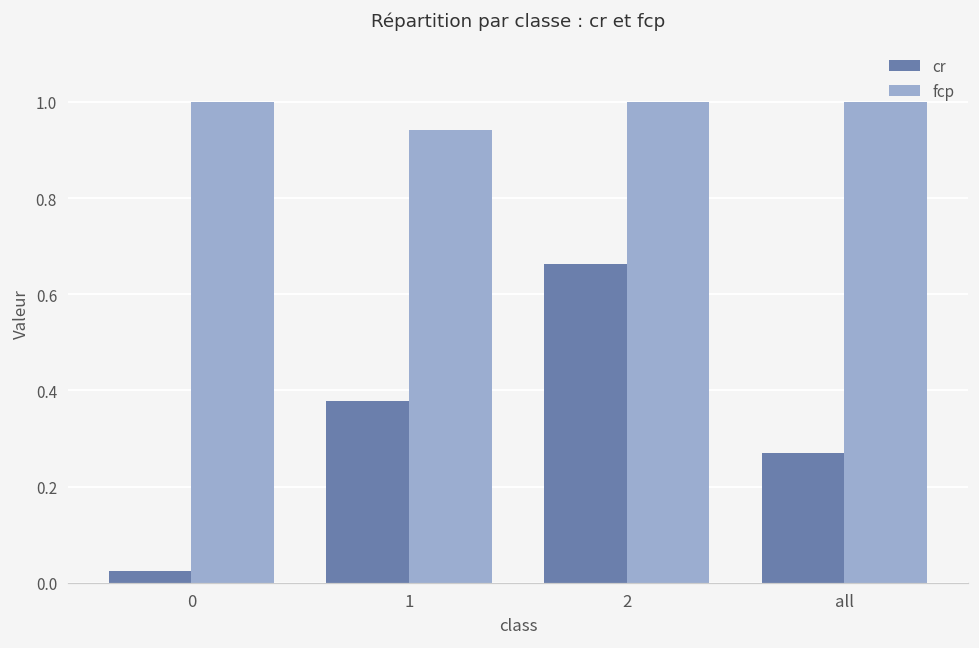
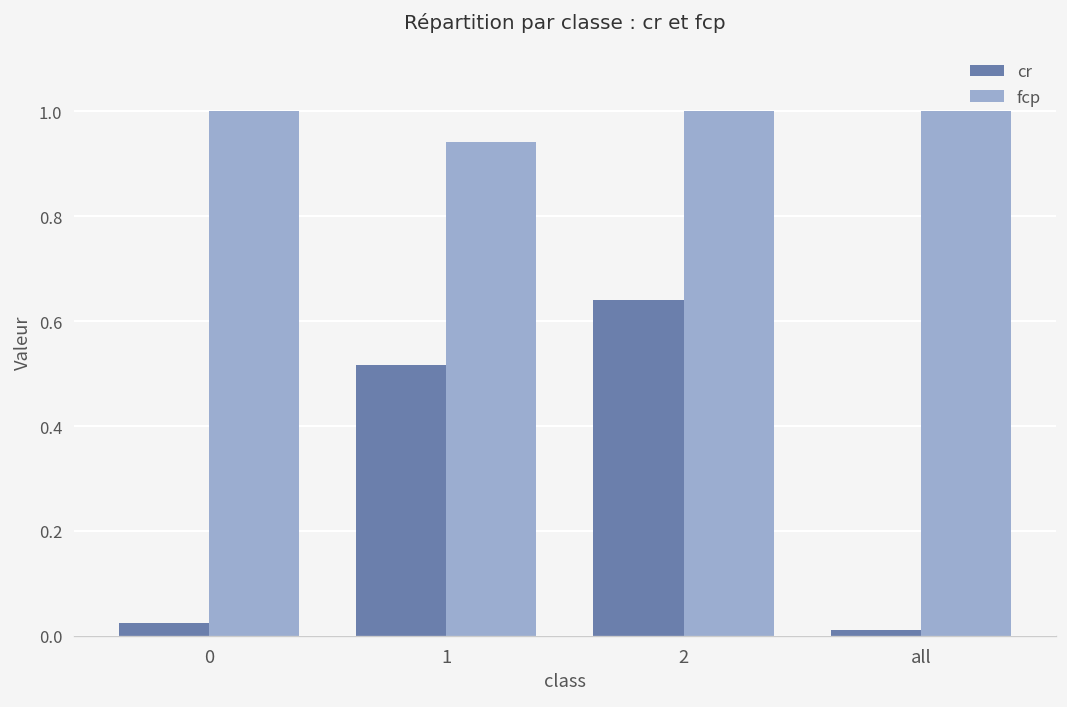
cr, 1: 0.38 -> 0.52
cr, 2: 0.66 -> 0.64
cr, all: 0.27 -> 0.01
